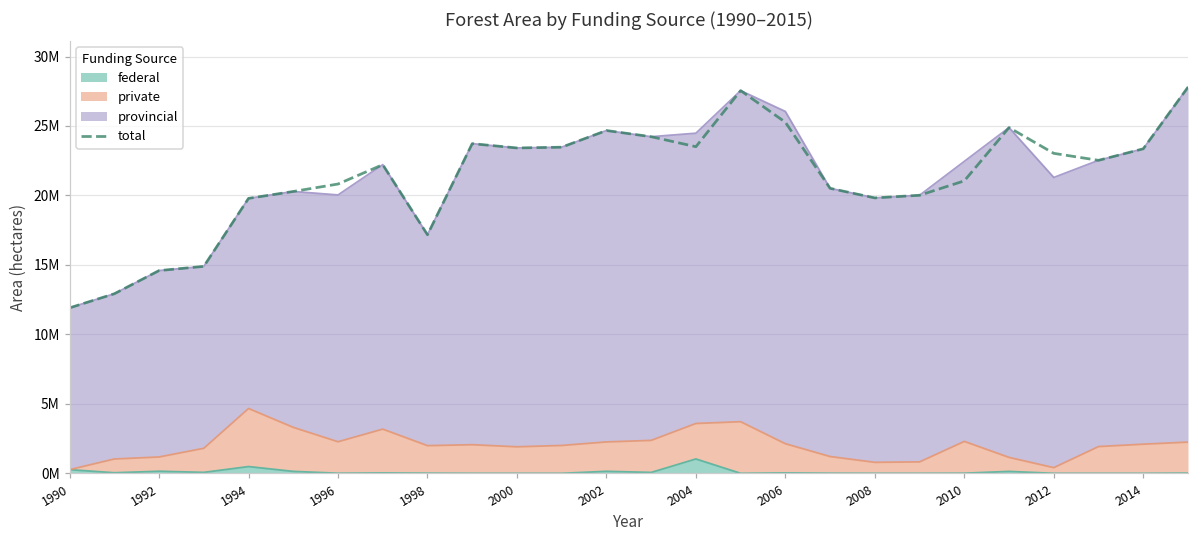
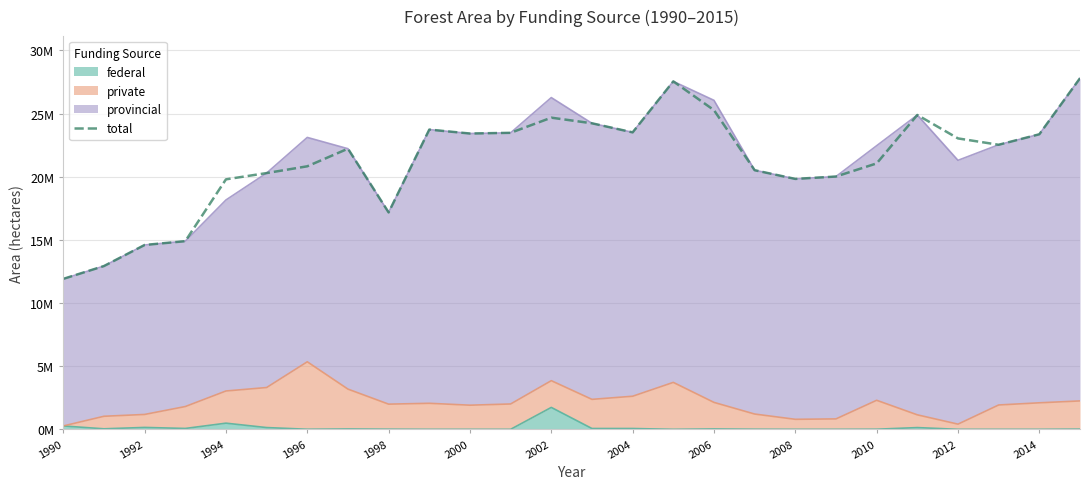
private, 1994: 4200000 -> 2500000
private, 1996: 2300000 -> 5300000
federal, 2002: 100000 -> 1700000
federal, 2004: 1000000 -> 100000
